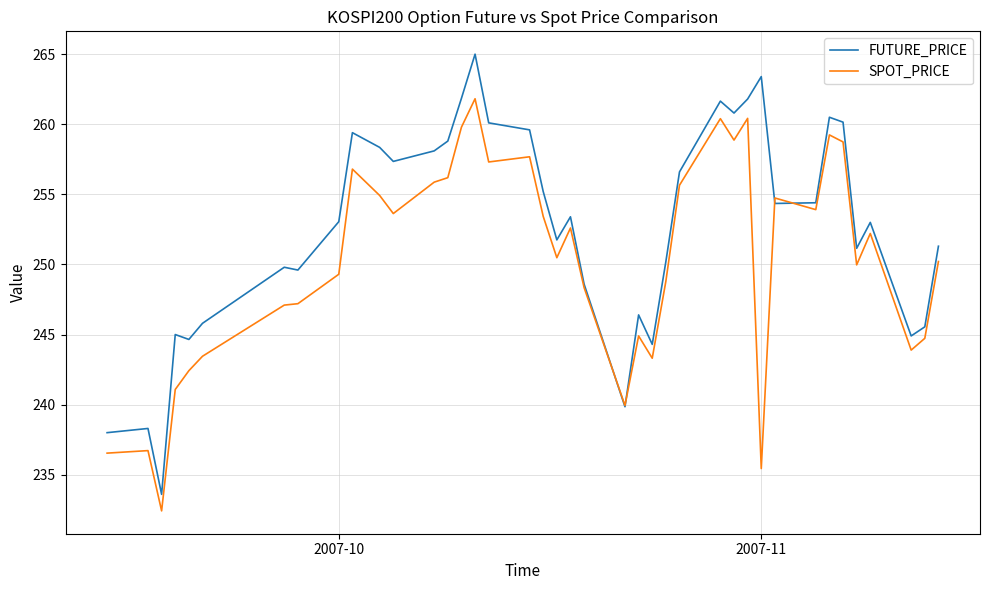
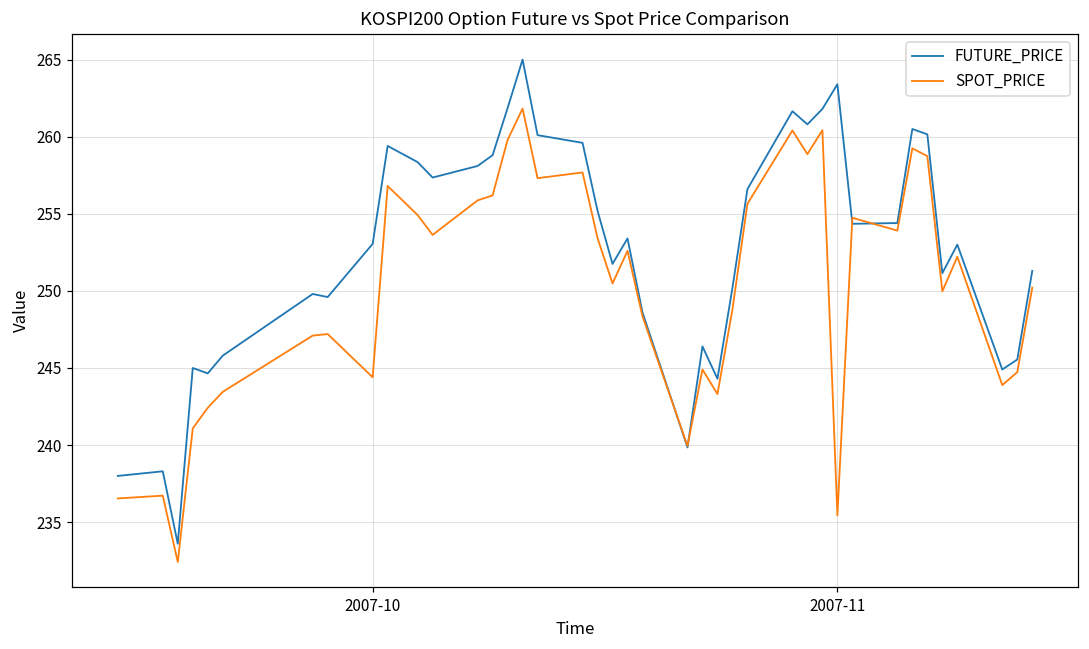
SPOT_PRICE, 2007-10: 249.3 -> 244.4
